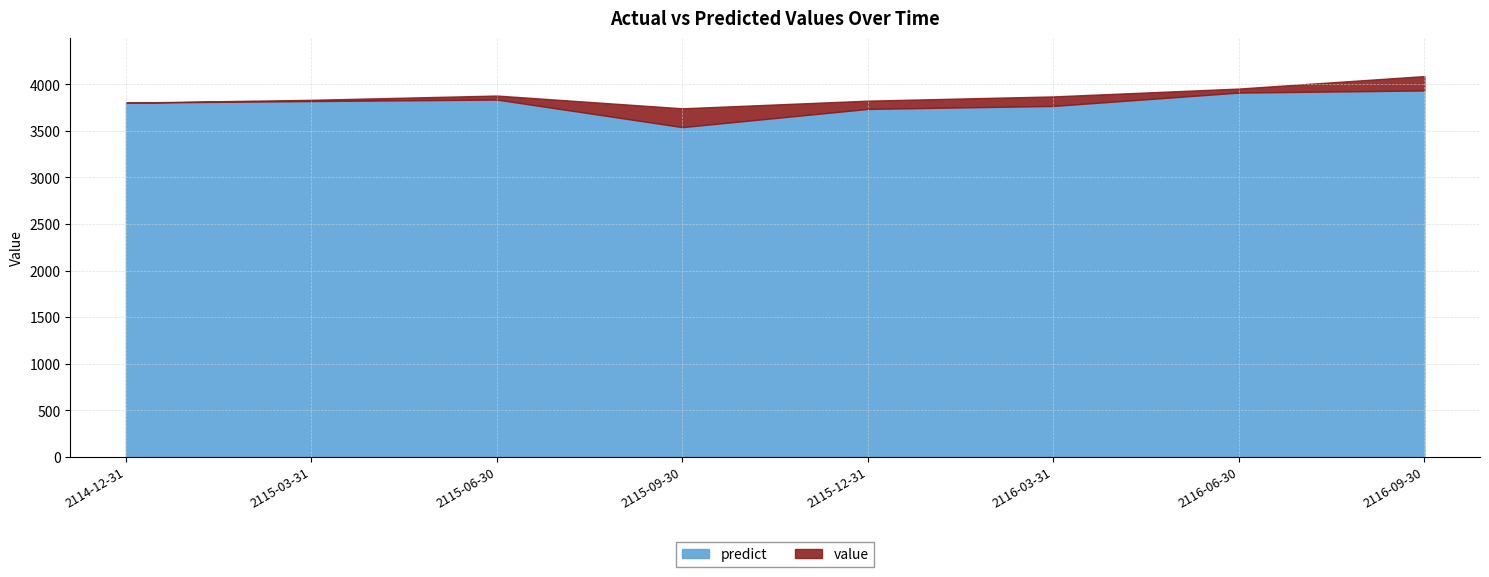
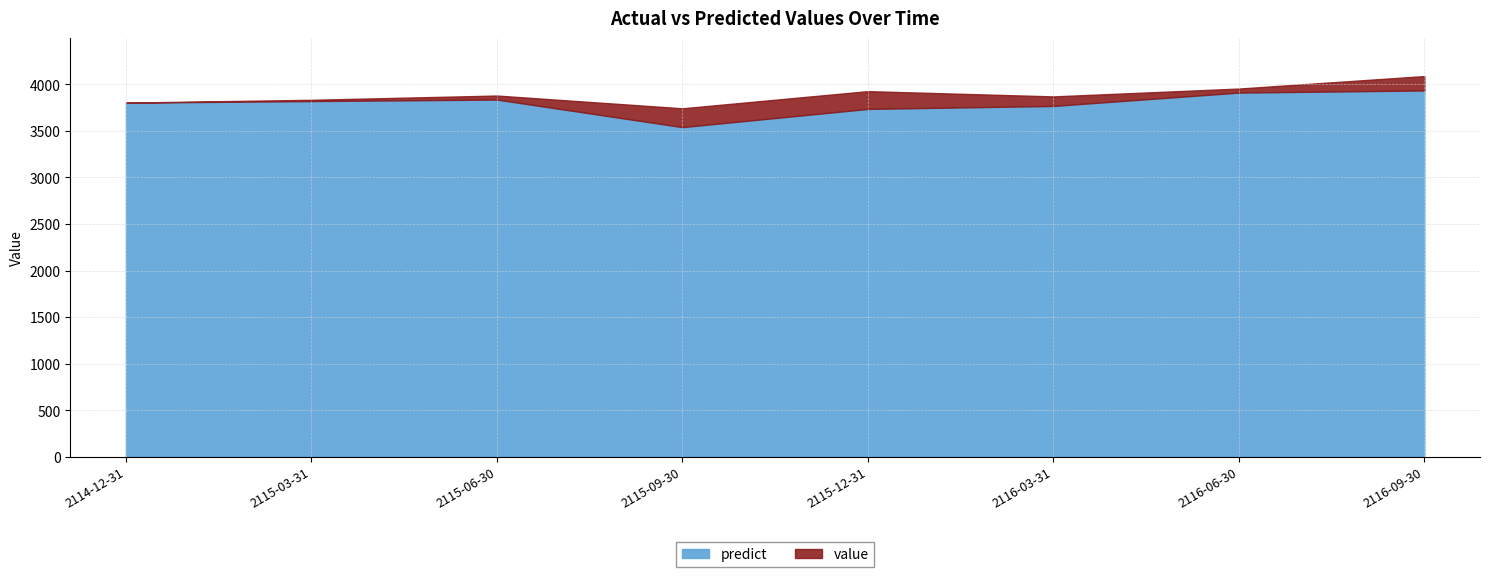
value, 2115-12-31: 100 -> 200
